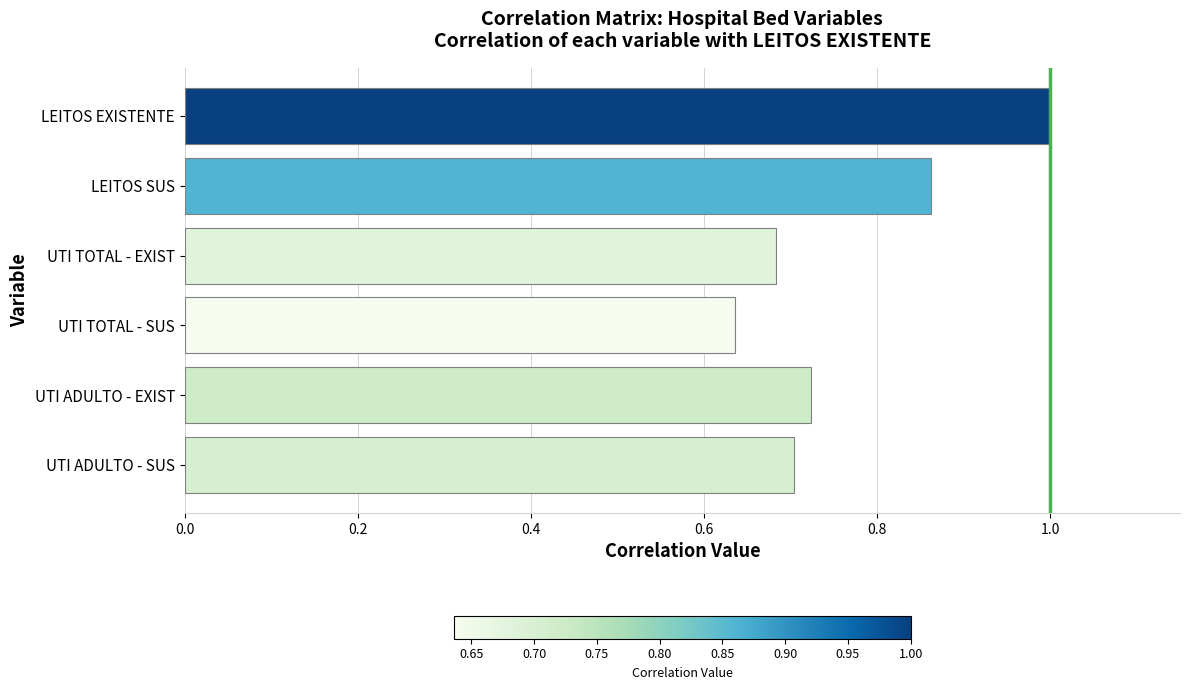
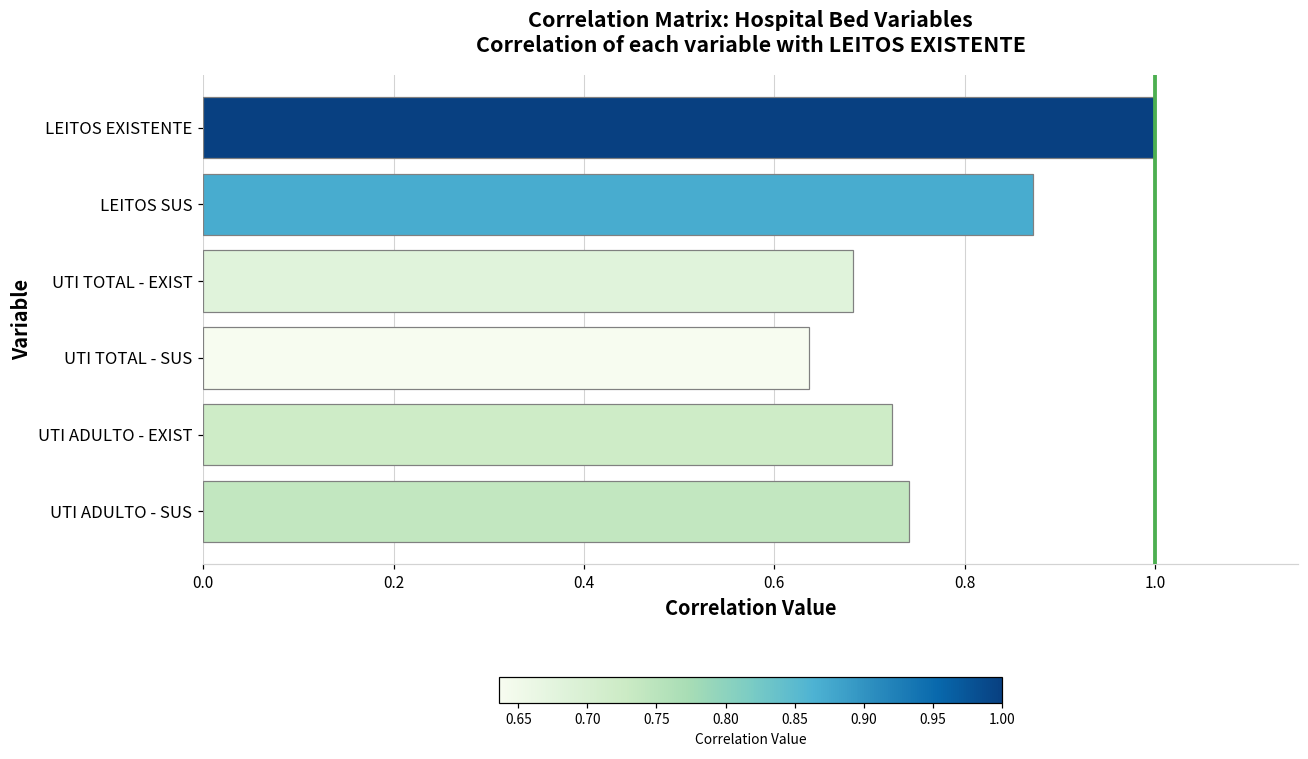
LEITOS SUS: 0.86 -> 0.87
UTI ADULTO - SUS: 0.70 -> 0.74
